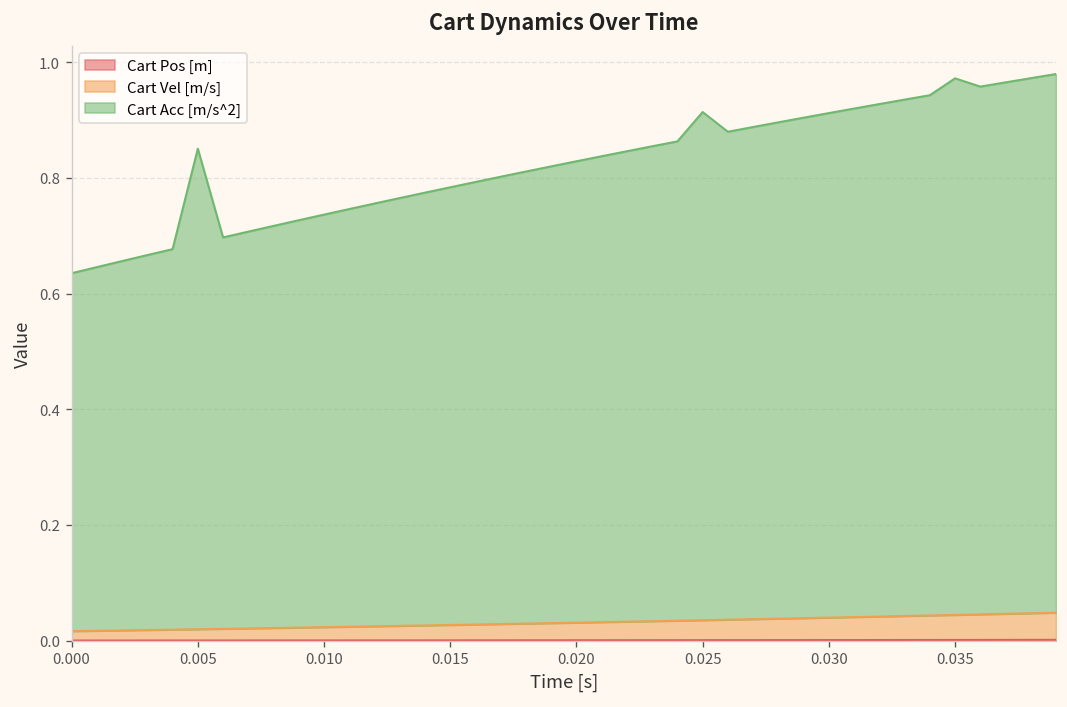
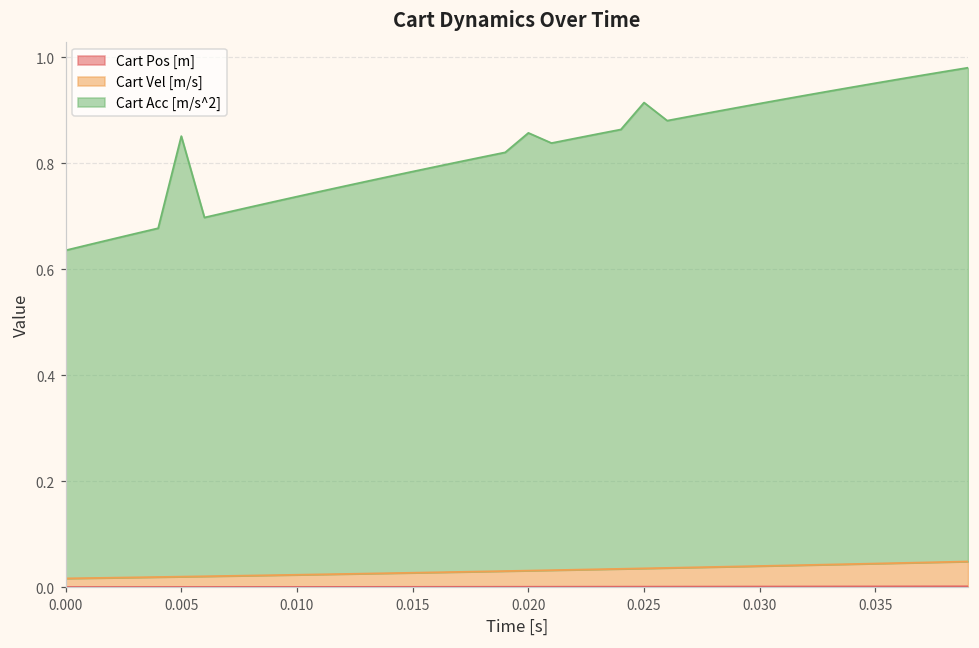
Cart Acc [m/s^2], 0.020: 0.80 -> 0.83
Cart Acc [m/s^2], 0.035: 0.93 -> 0.91
